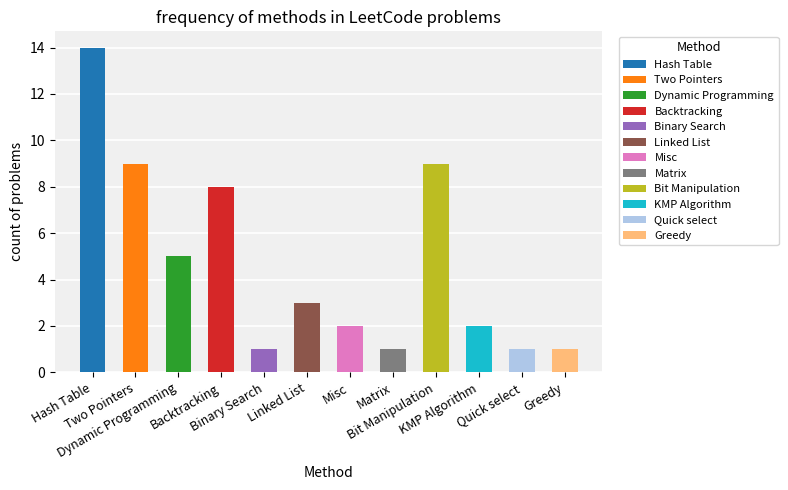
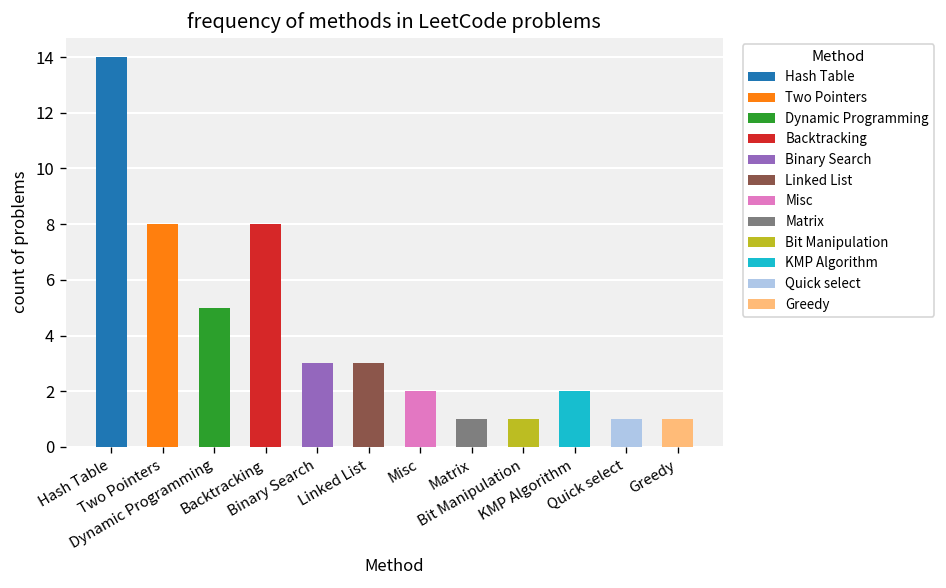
Two Pointers: 9 -> 8
Binary Search: 1 -> 3
Bit Manipulation: 9 -> 1
